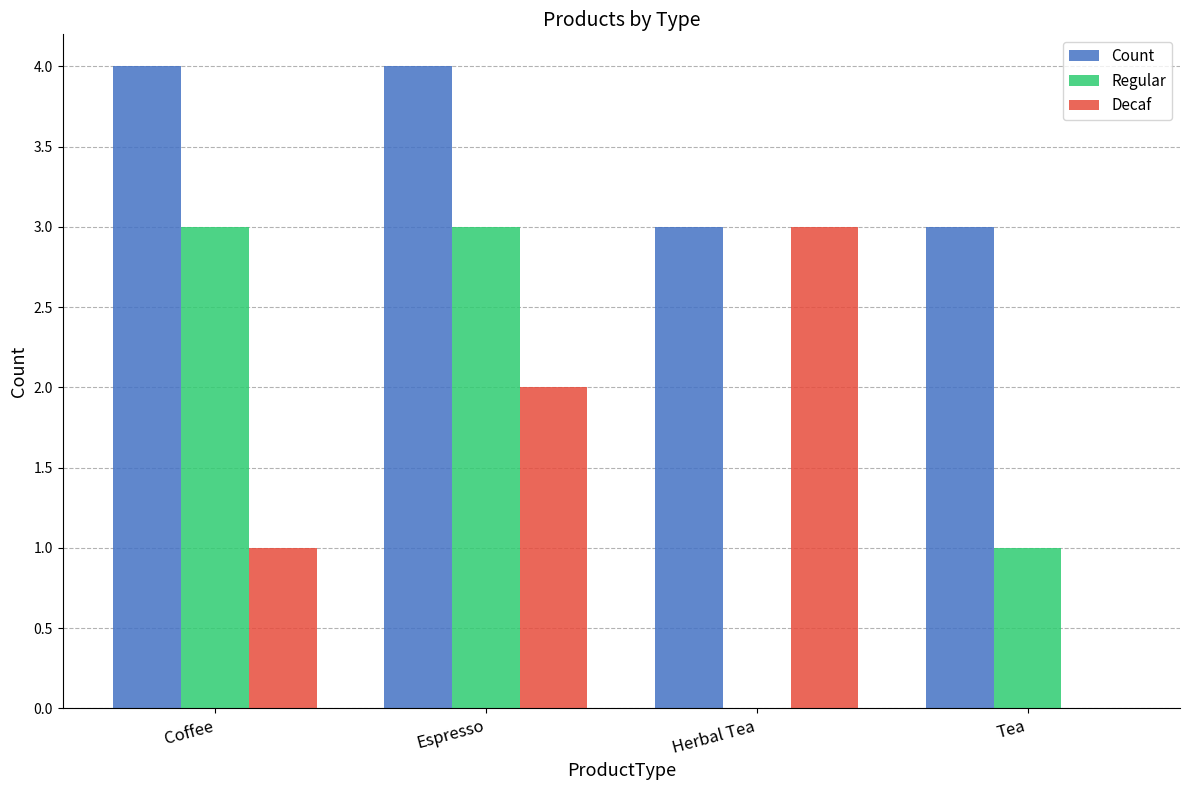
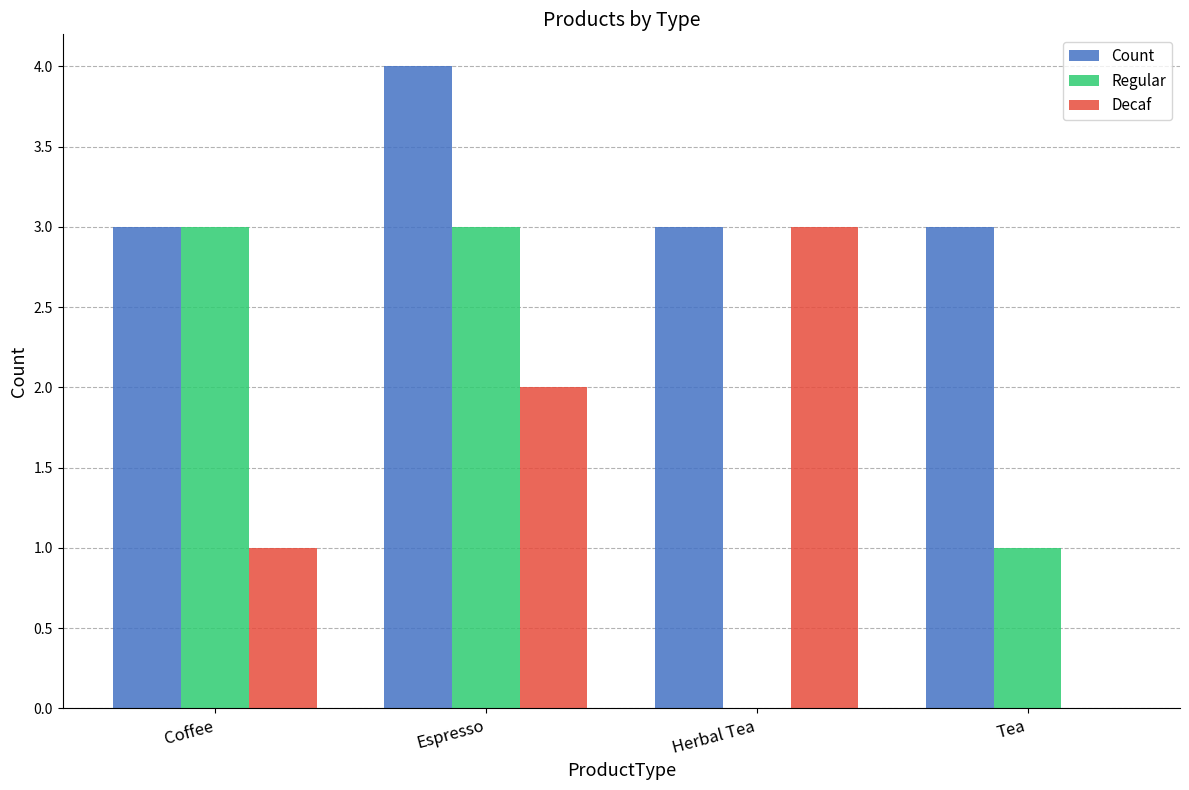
Count, Coffee: 4 -> 3
